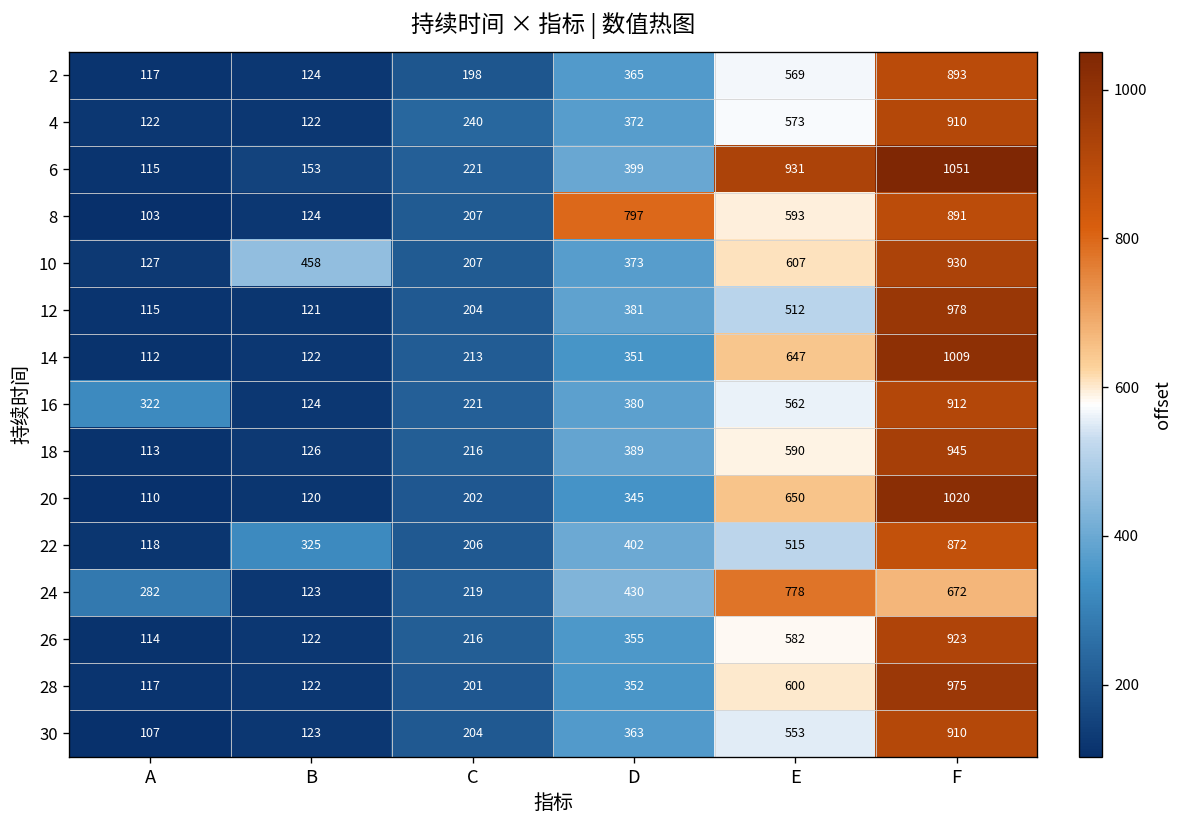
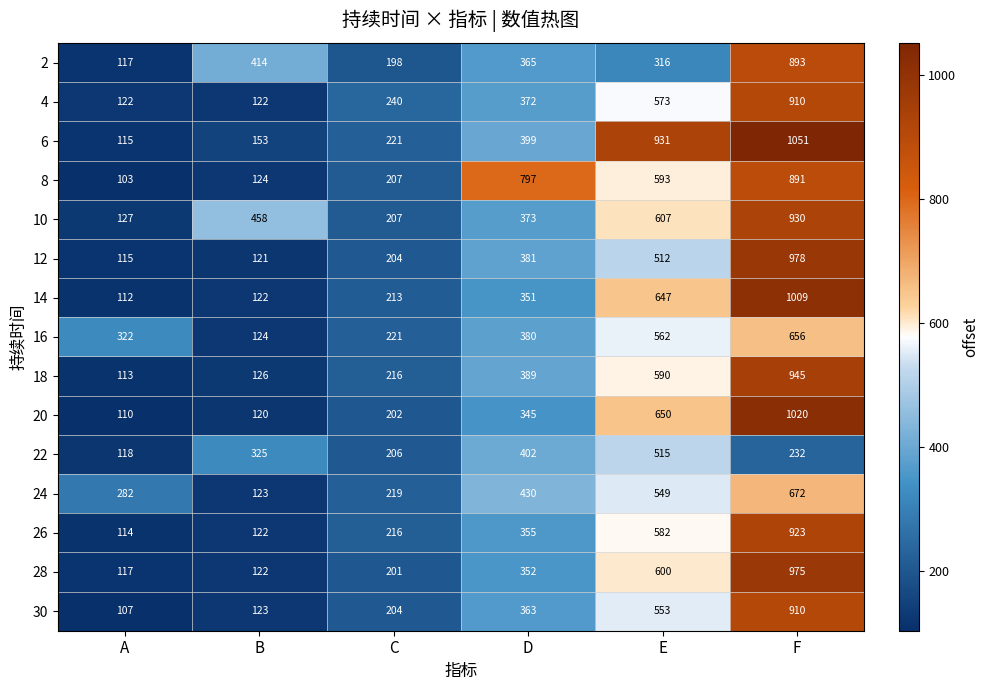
2, B: 124 -> 414
2, E: 569 -> 316
16, F: 912 -> 656
22, F: 872 -> 232
24, E: 778 -> 549
